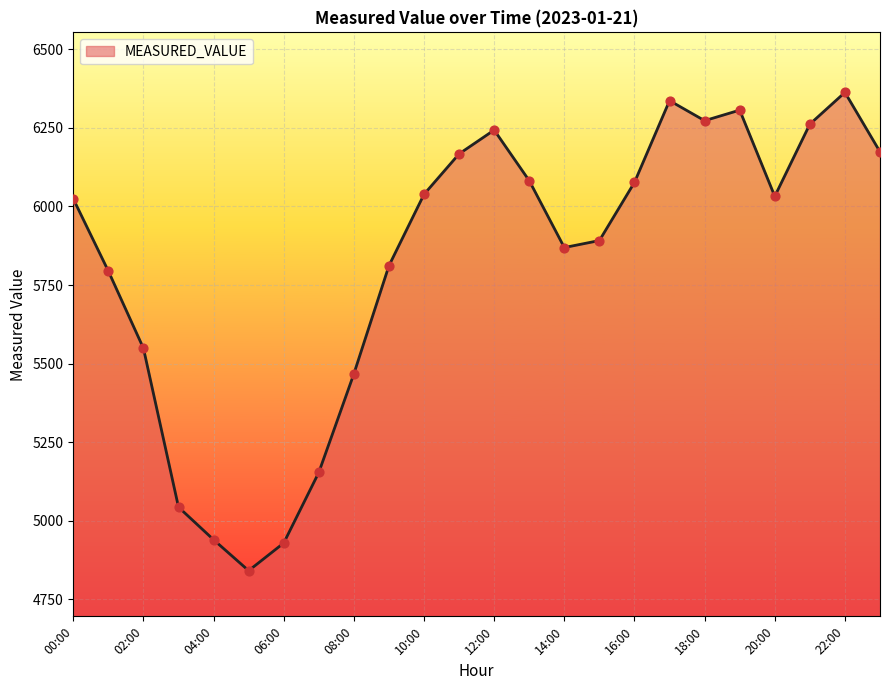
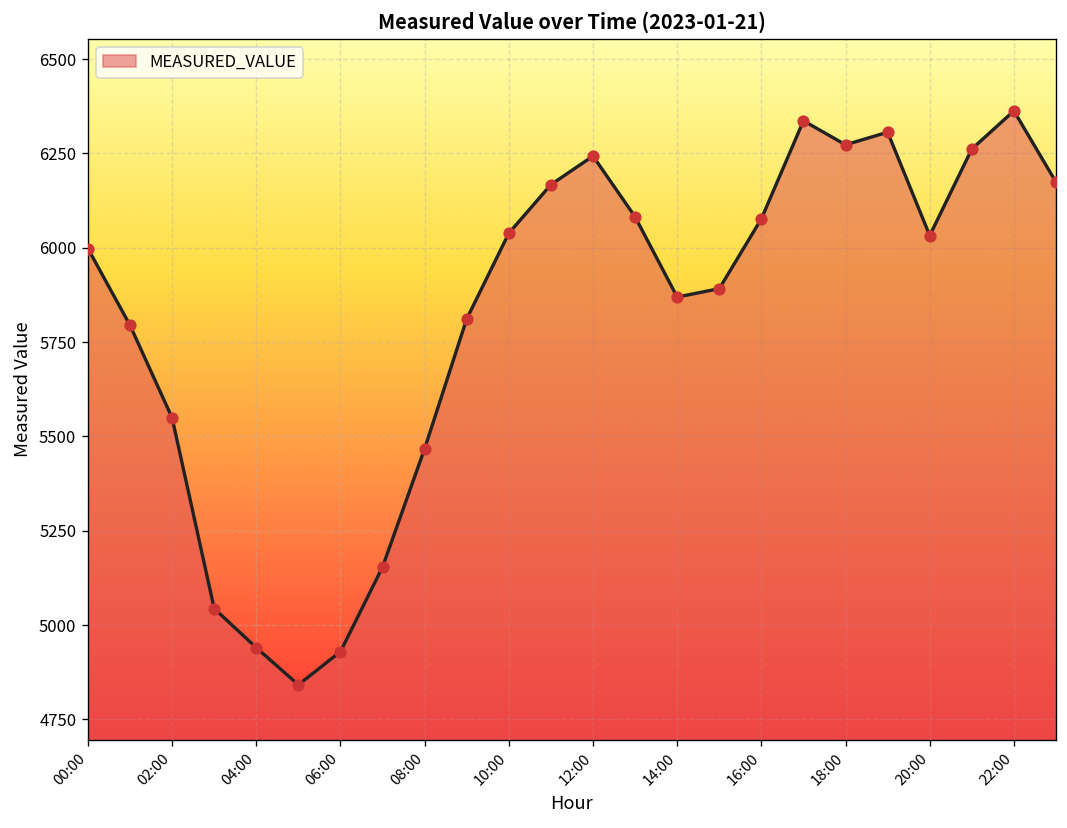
00:00: 6020 -> 6000
